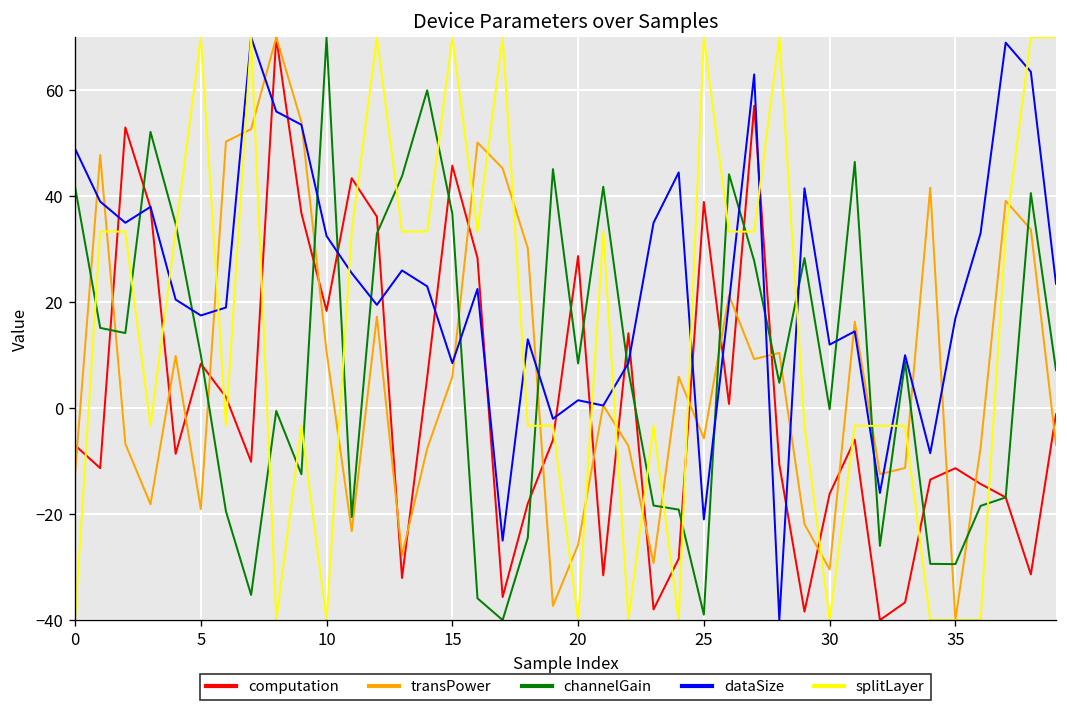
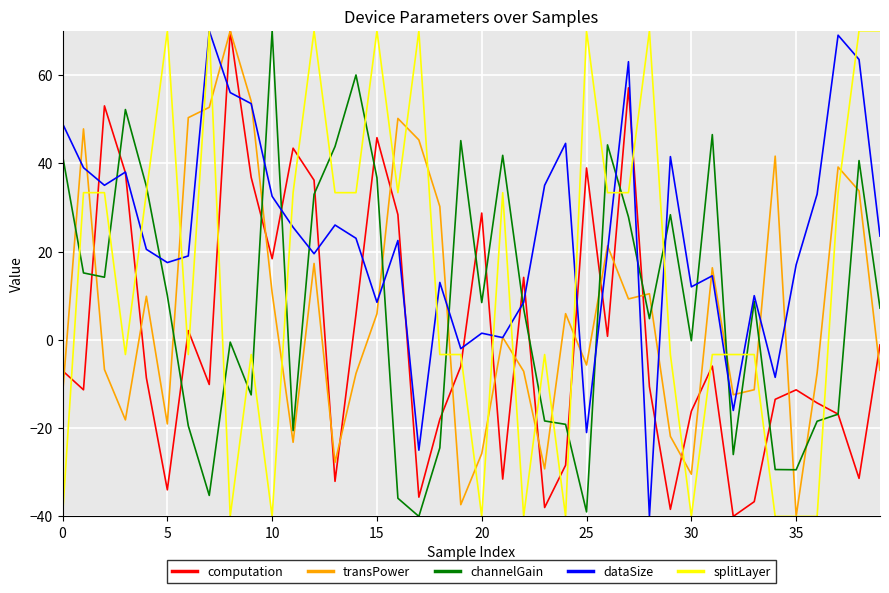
computation, 5: 8 -> -34
